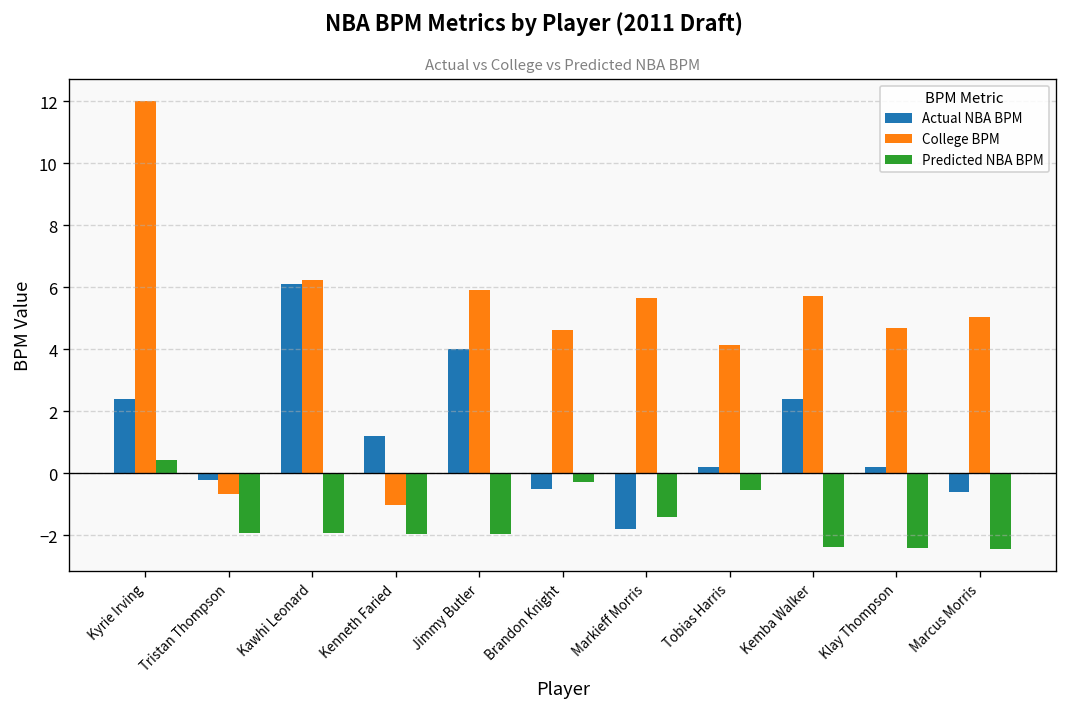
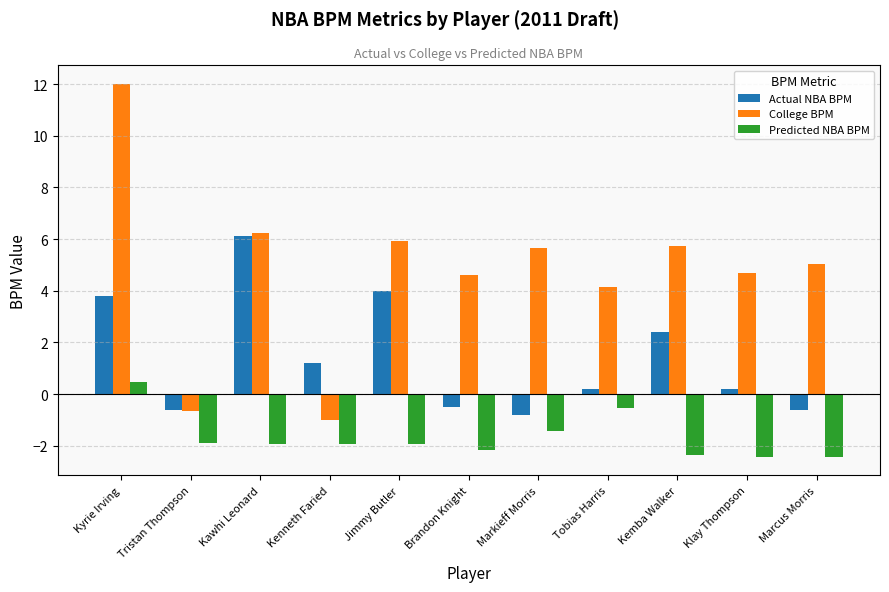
Actual NBA BPM, Kyrie Irving: 2.4 -> 3.8
Actual NBA BPM, Tristan Thompson: -0.2 -> -0.6
Predicted NBA BPM, Brandon Knight: -0.3 -> -2.2
Actual NBA BPM, Markieff Morris: -1.8 -> -0.8
